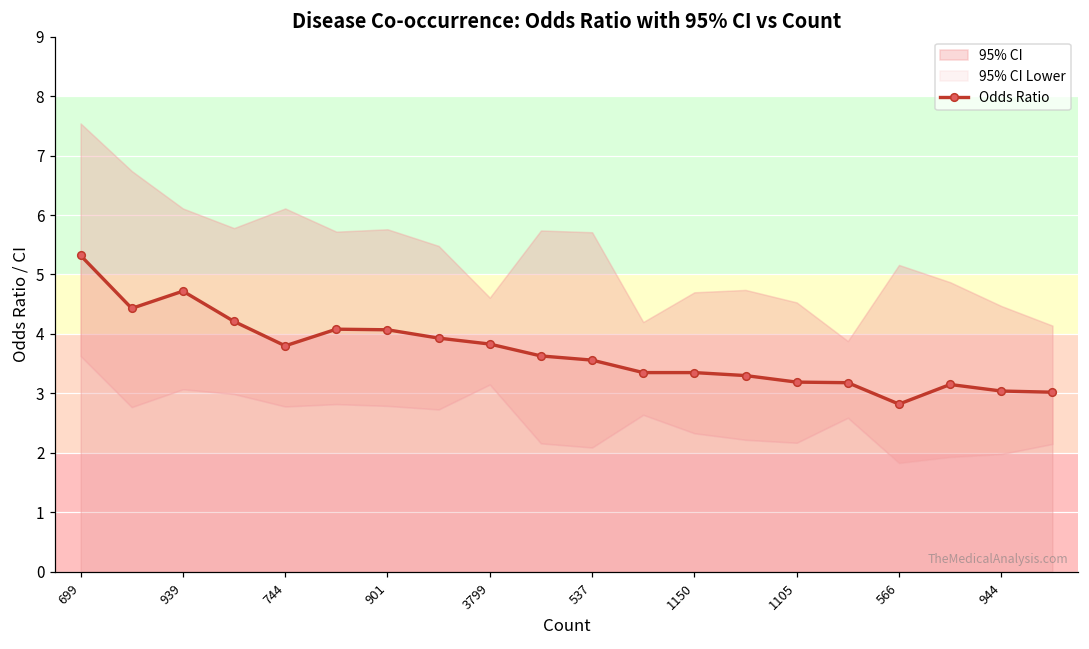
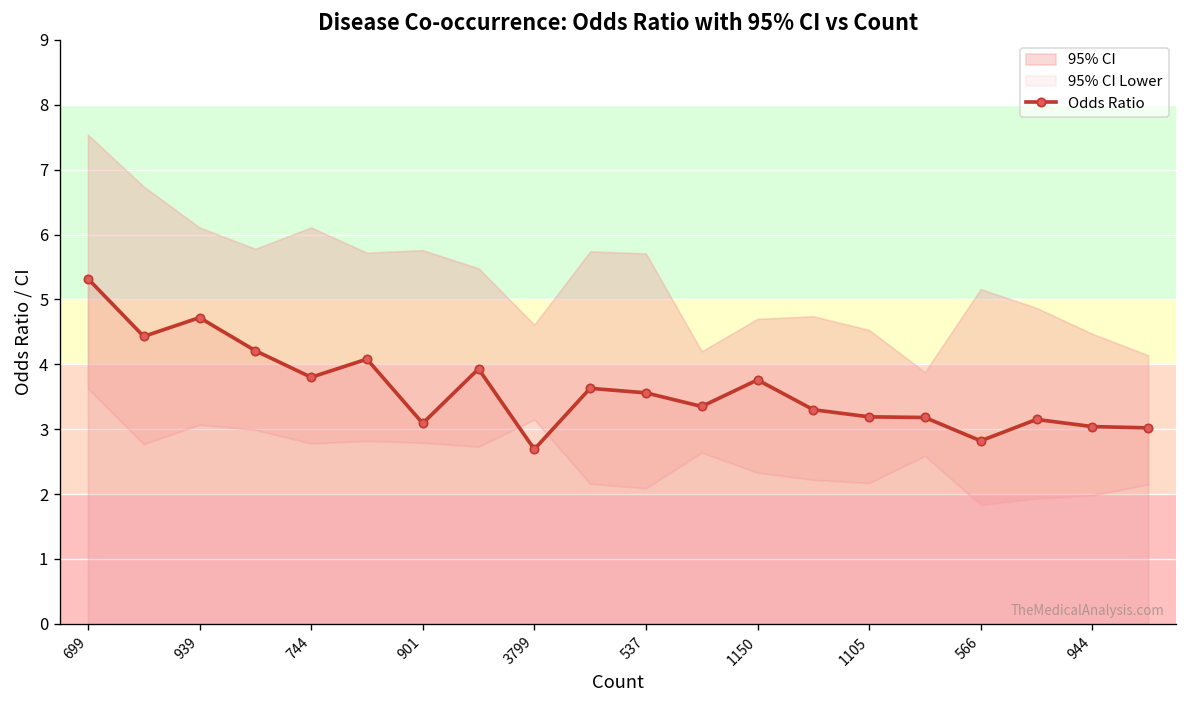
Odds Ratio, 901: 4.1 -> 3.1
Odds Ratio, 3799: 3.8 -> 2.7
Odds Ratio, 1150: 3.4 -> 3.8
